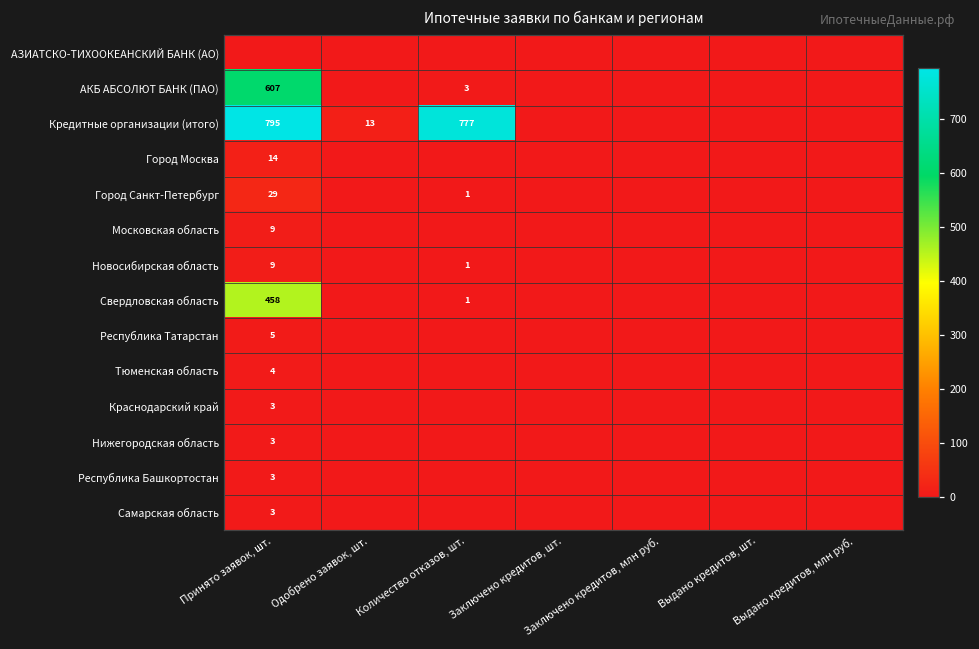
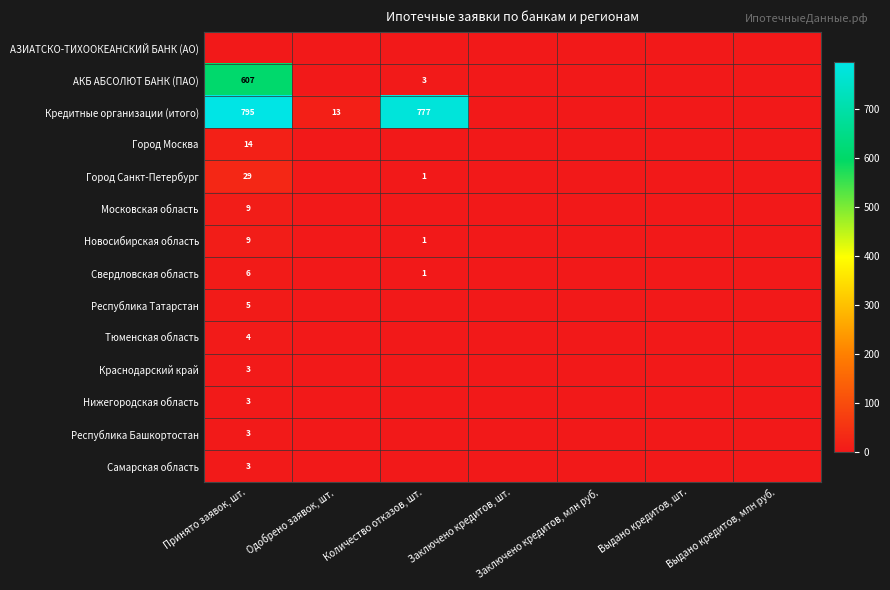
Свердловская область, Принято заявок, шт.: 458 -> 6
